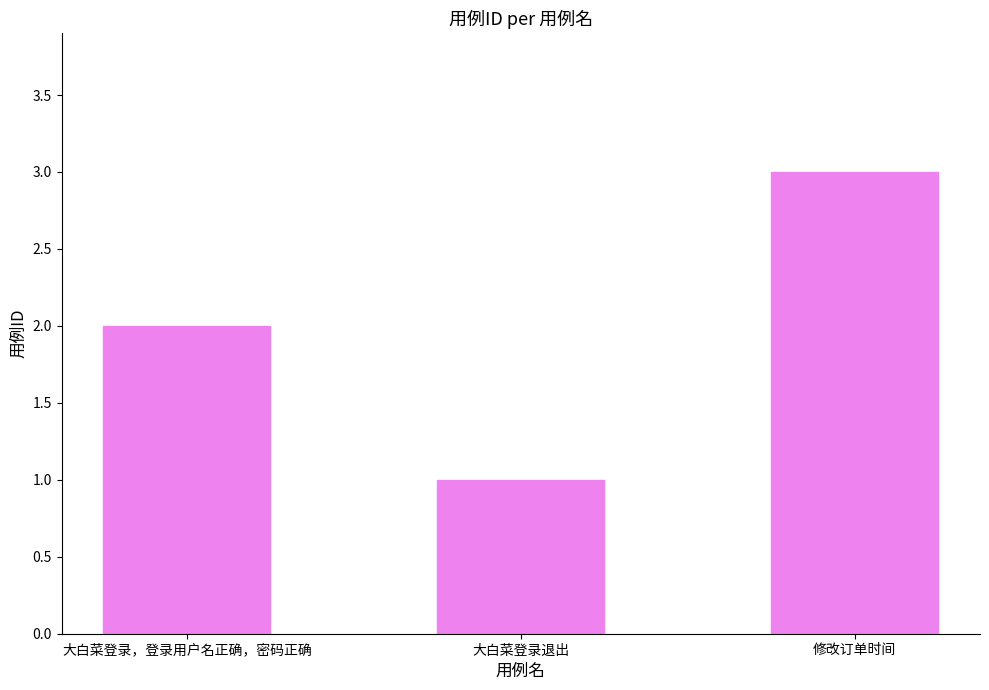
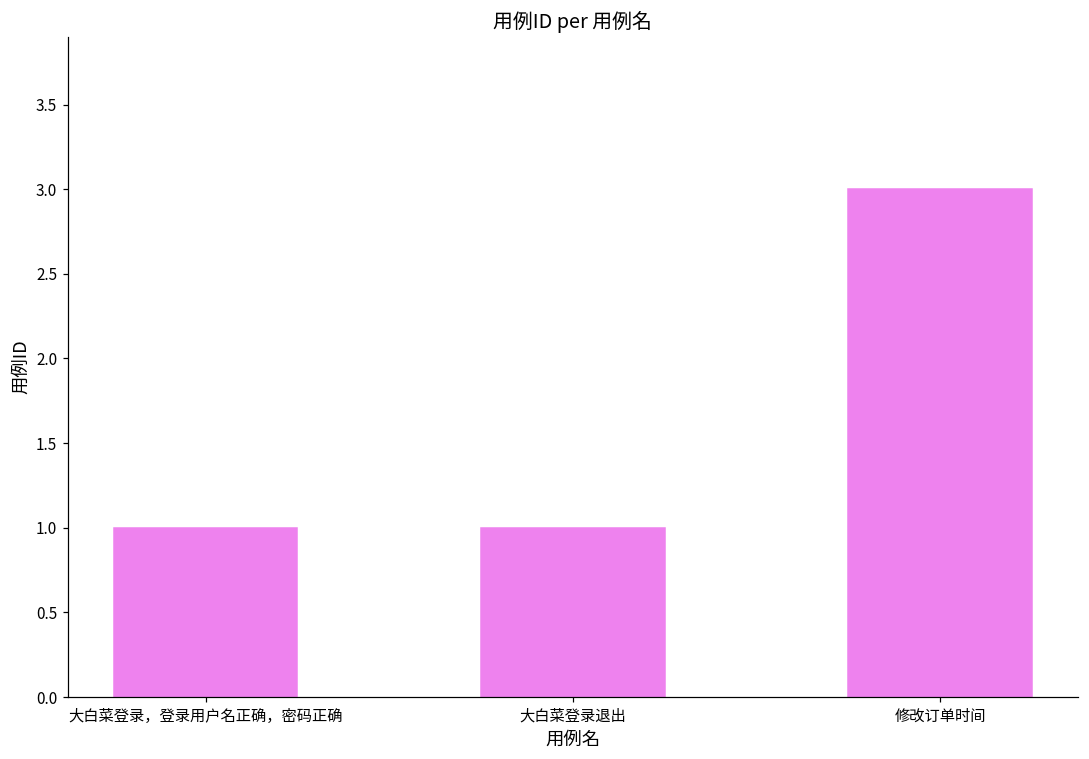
大白菜登录，登录用户名正确，密码正确: 2 -> 1
